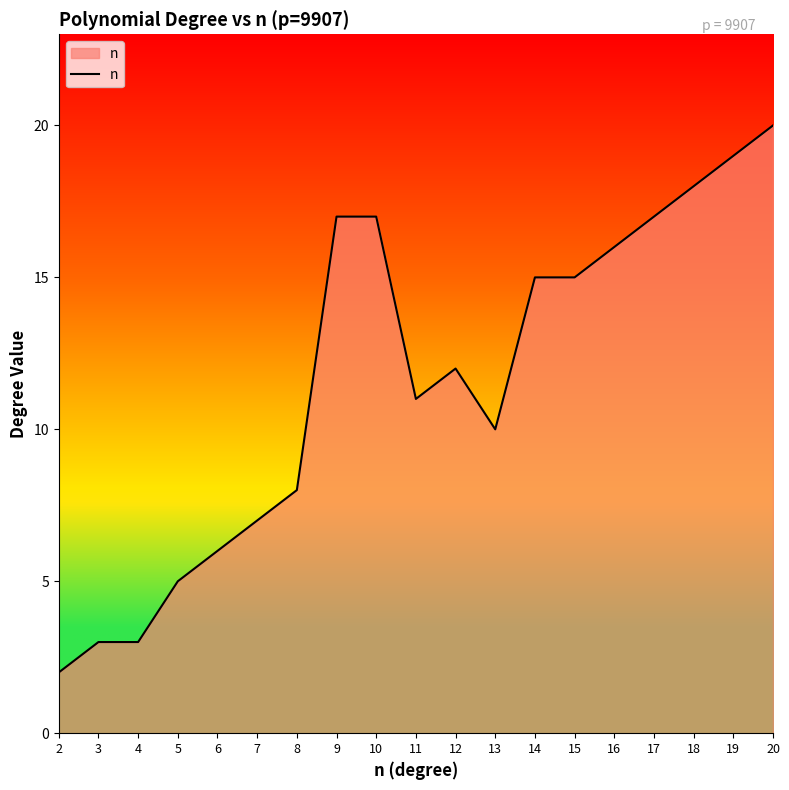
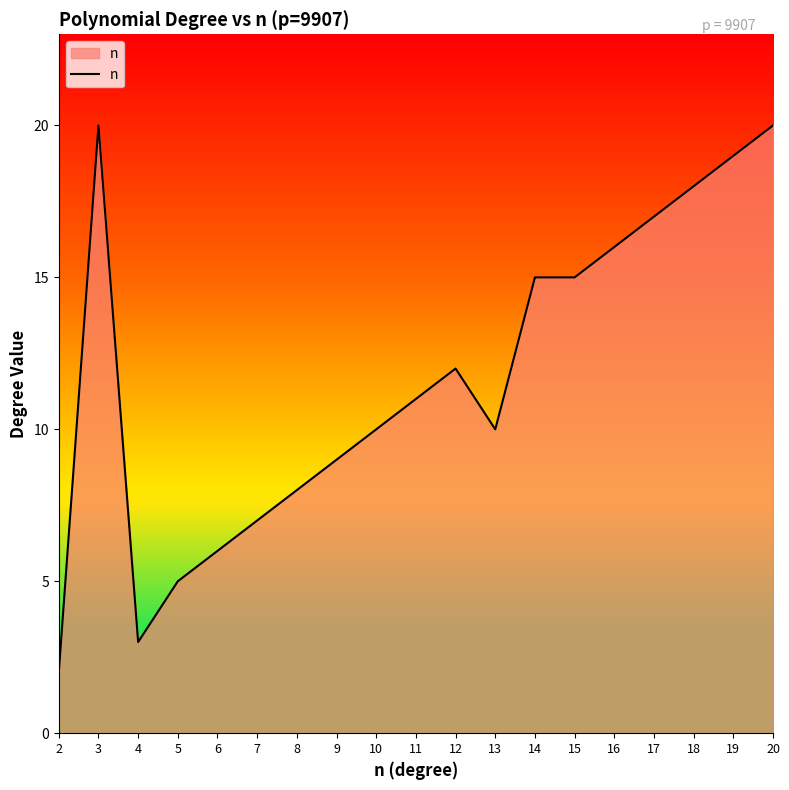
3: 3 -> 20
9: 17 -> 9
10: 17 -> 10
